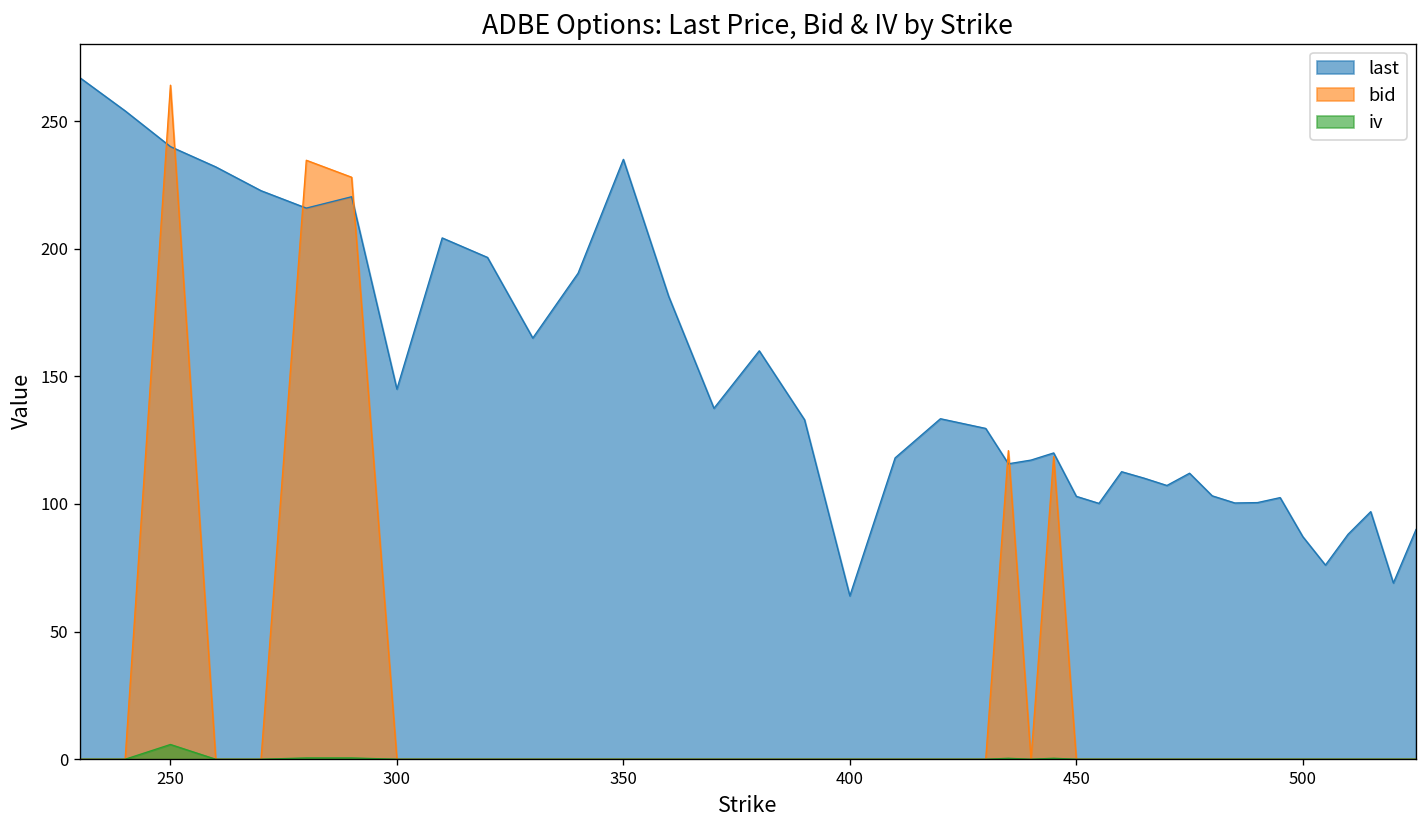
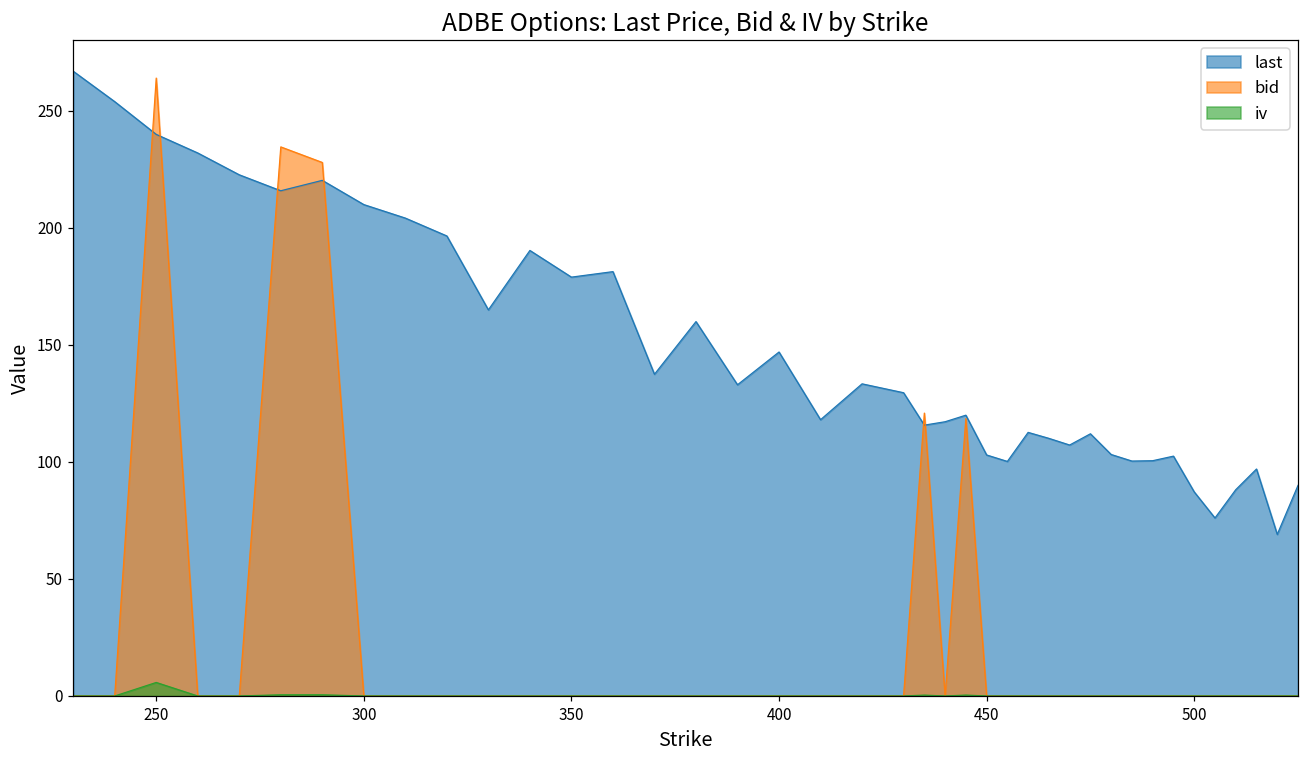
last, 300: 145 -> 210
last, 350: 235 -> 179
last, 400: 64 -> 147
